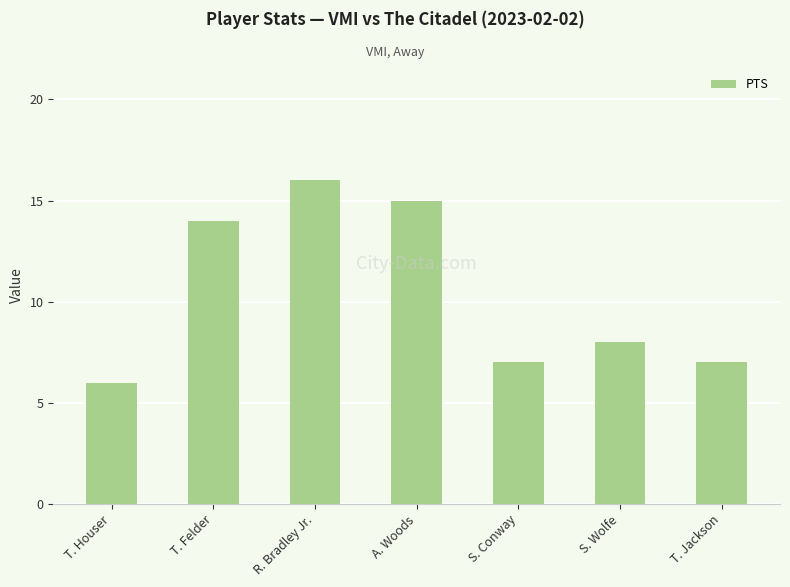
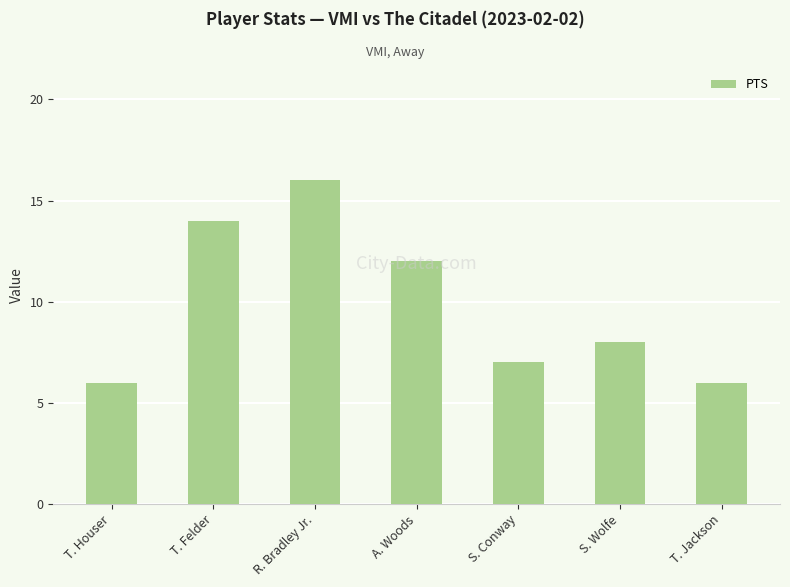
A. Woods: 15 -> 12
T. Jackson: 7 -> 6
